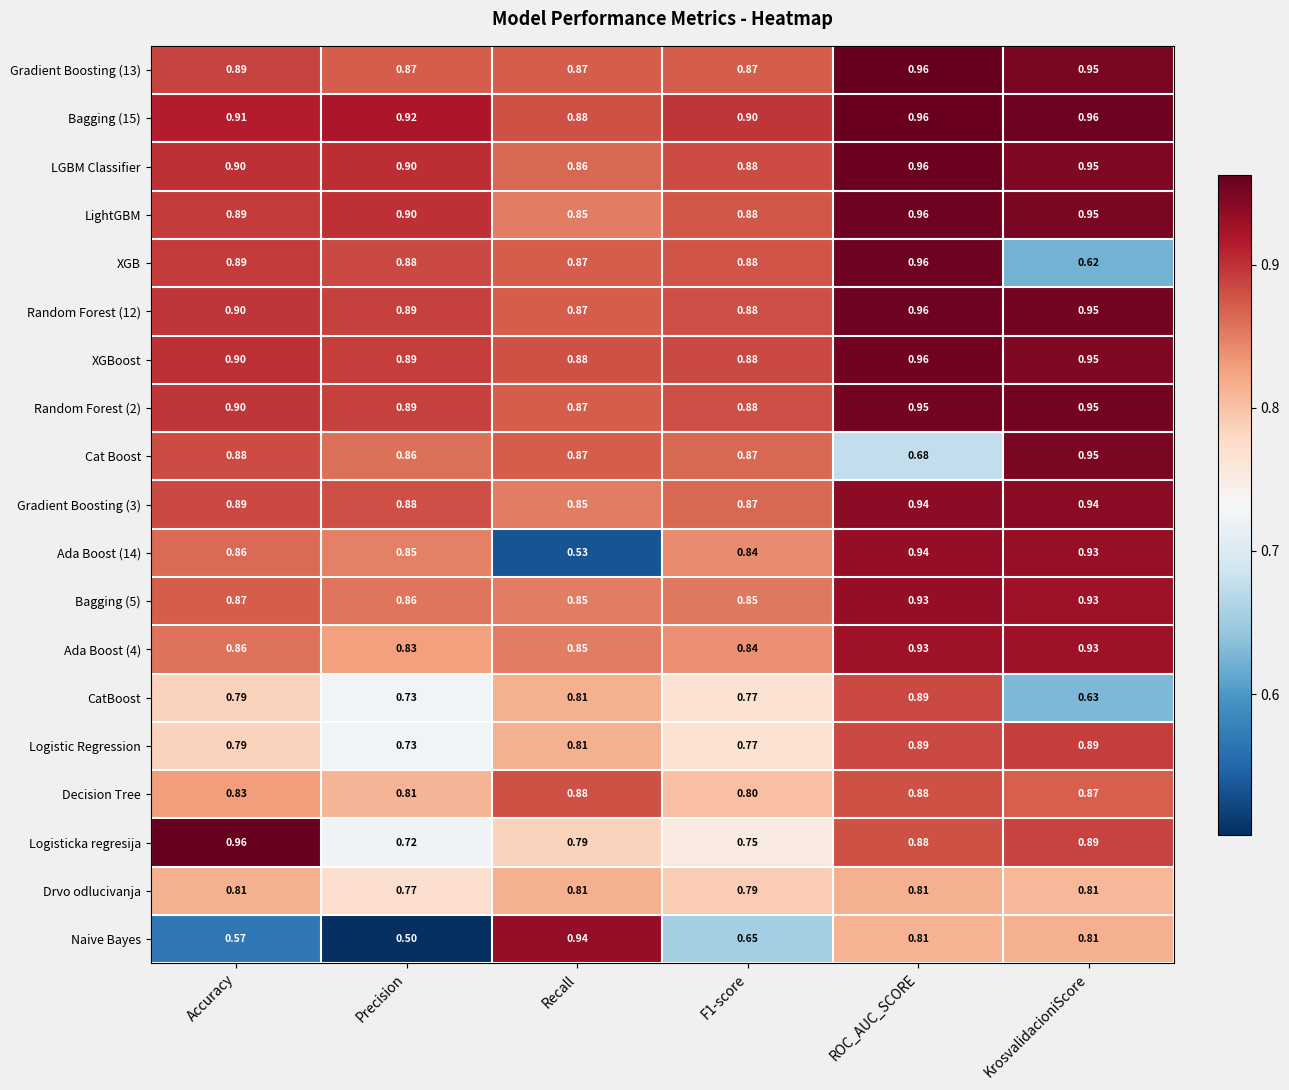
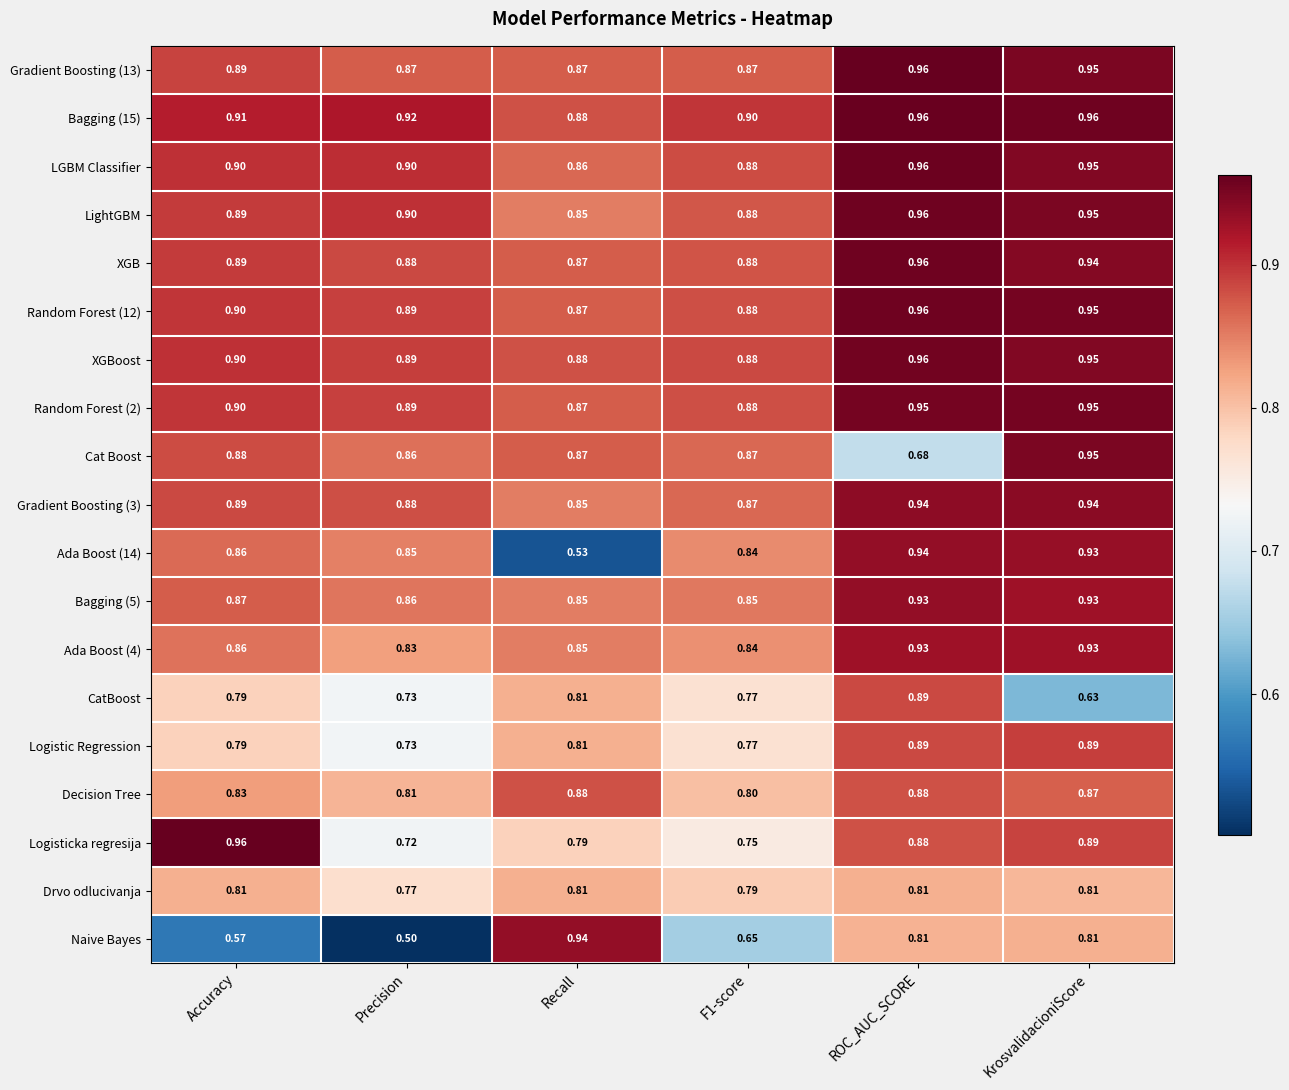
XGB, KrosvalidacioniScore: 0.62 -> 0.94
